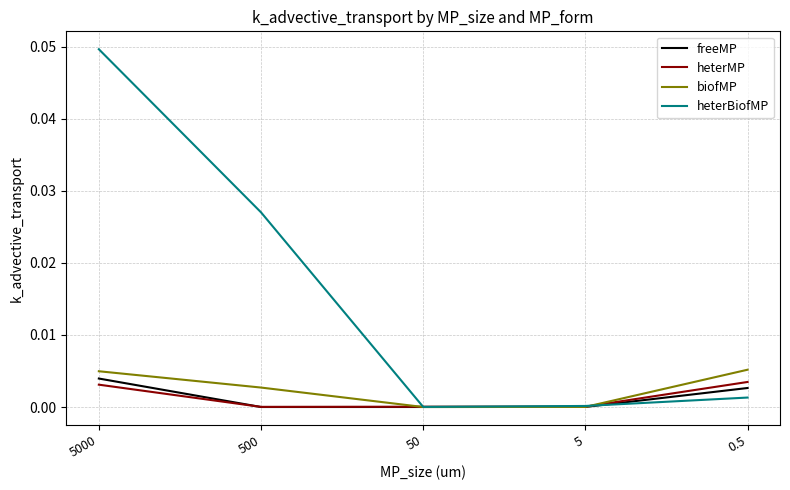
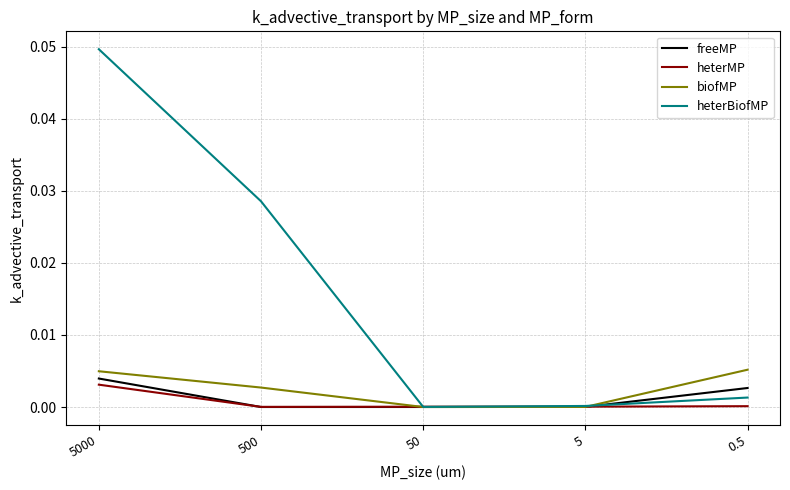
heterBiofMP, 500: 0.027 -> 0.029
heterMP, 0.5: 0.003 -> 0.000
